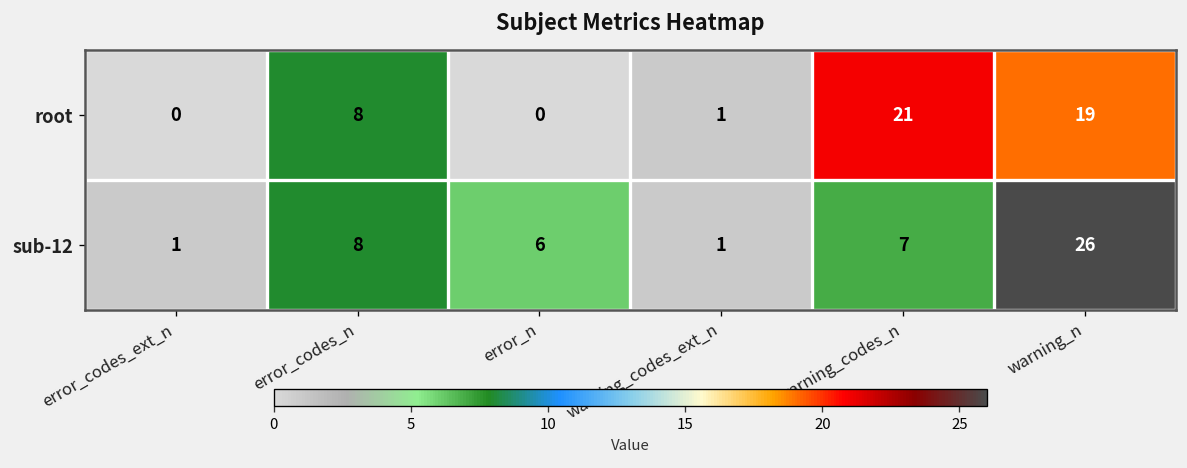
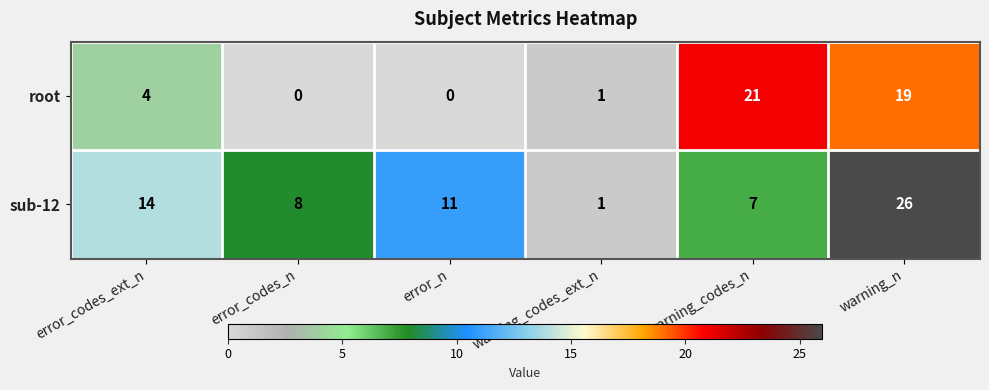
root, error_codes_ext_n: 0 -> 4
root, error_codes_n: 8 -> 0
sub-12, error_codes_ext_n: 1 -> 14
sub-12, error_n: 6 -> 11
